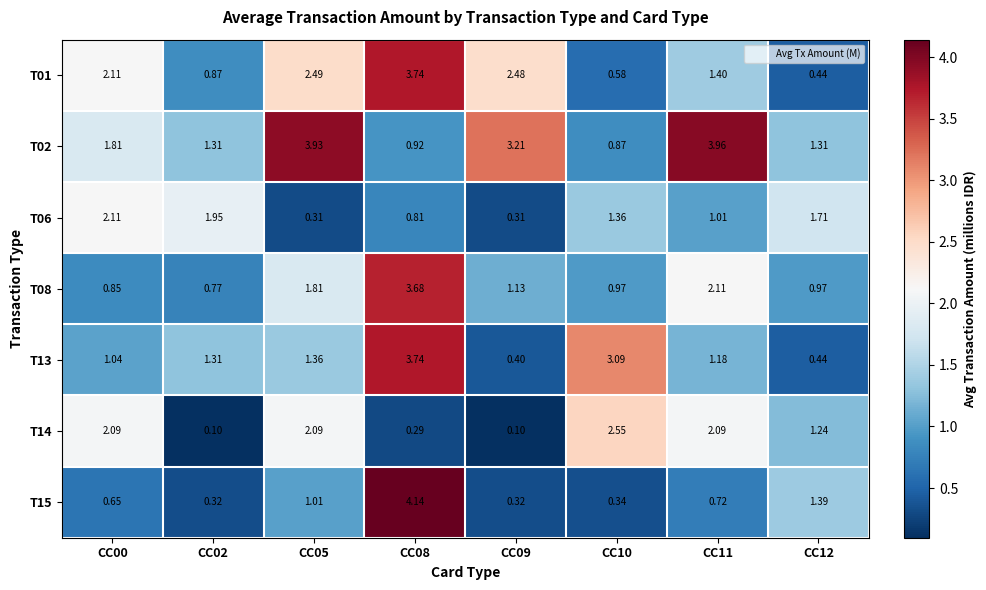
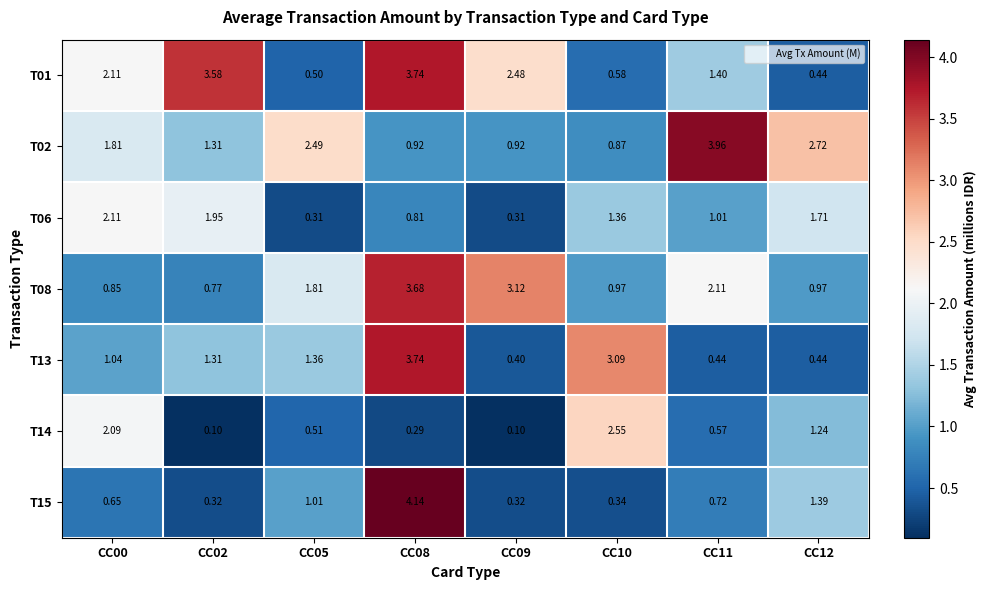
T01, CC02: 0.87 -> 3.58
T01, CC05: 2.49 -> 0.50
T02, CC05: 3.93 -> 2.49
T02, CC09: 3.21 -> 0.92
T02, CC12: 1.31 -> 2.72
T08, CC09: 1.13 -> 3.12
T13, CC11: 1.18 -> 0.44
T14, CC05: 2.09 -> 0.51
T14, CC11: 2.09 -> 0.57
